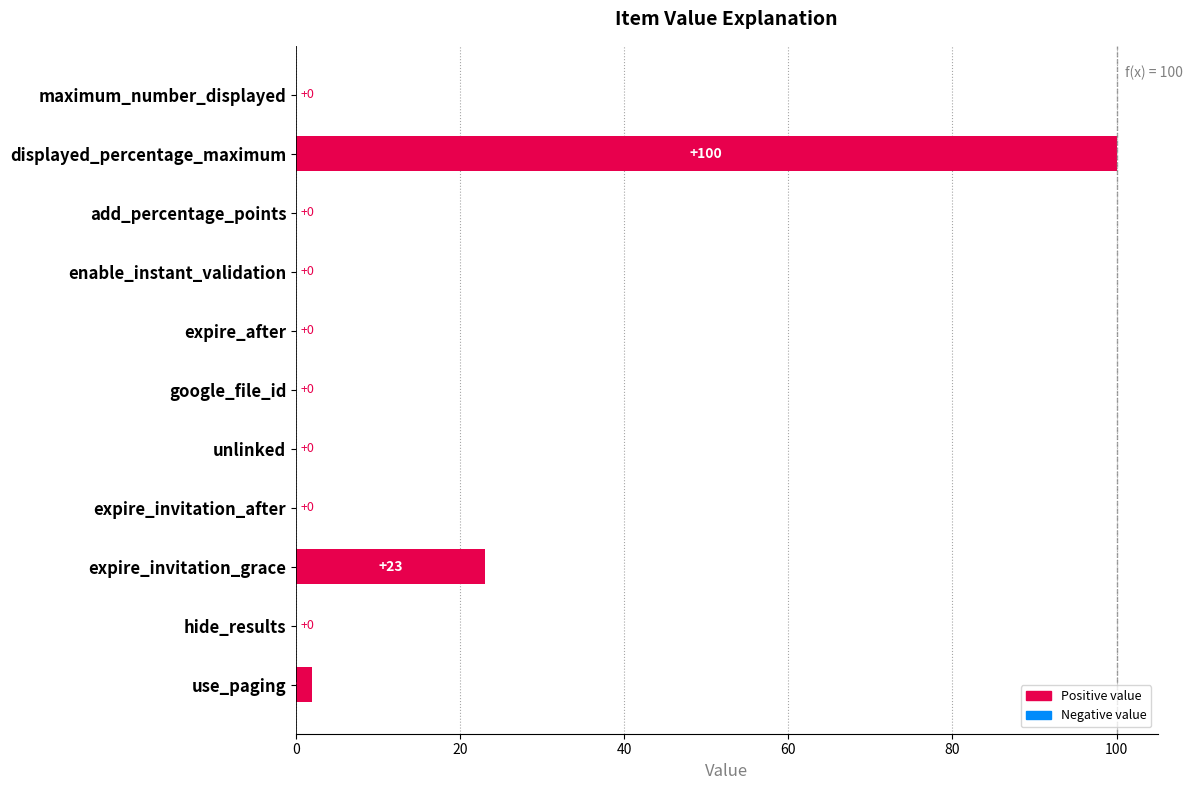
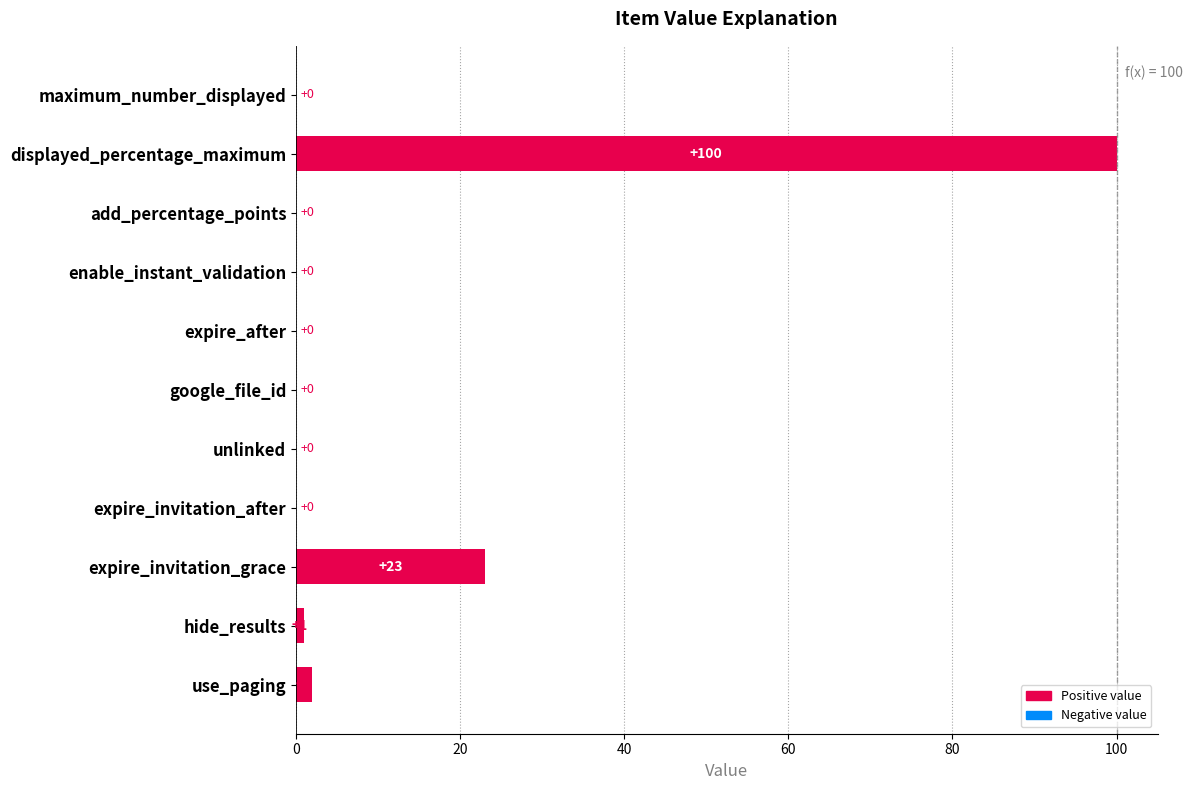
hide_results: +0 -> +1
